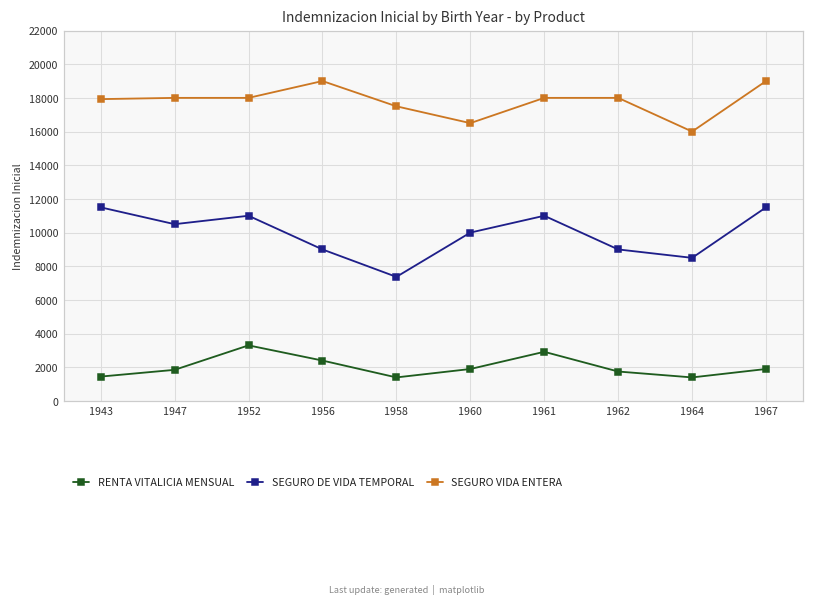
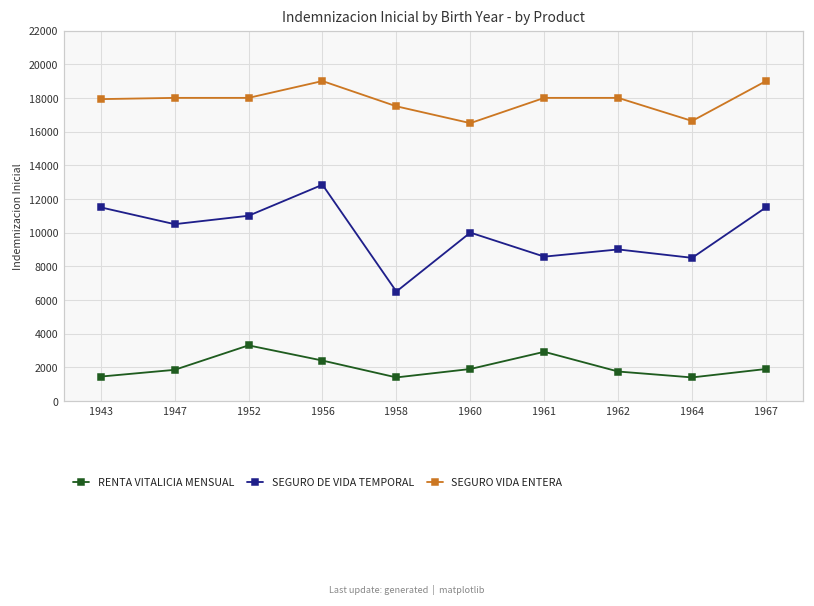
SEGURO DE VIDA TEMPORAL, 1956: 9000 -> 12800
SEGURO DE VIDA TEMPORAL, 1958: 7400 -> 6500
SEGURO DE VIDA TEMPORAL, 1961: 11000 -> 8600
SEGURO VIDA ENTERA, 1964: 16000 -> 16600
